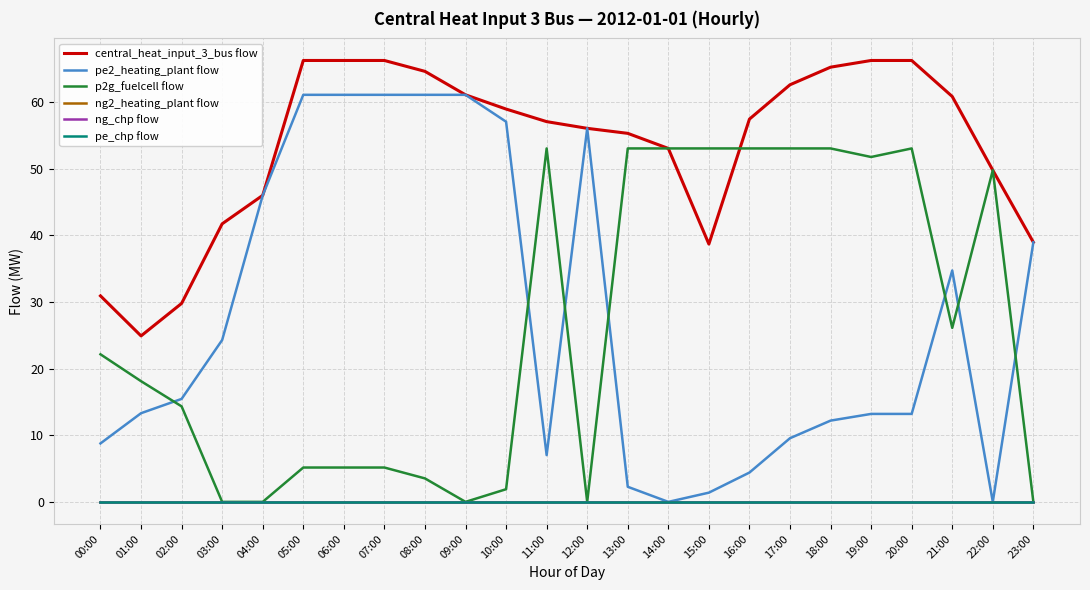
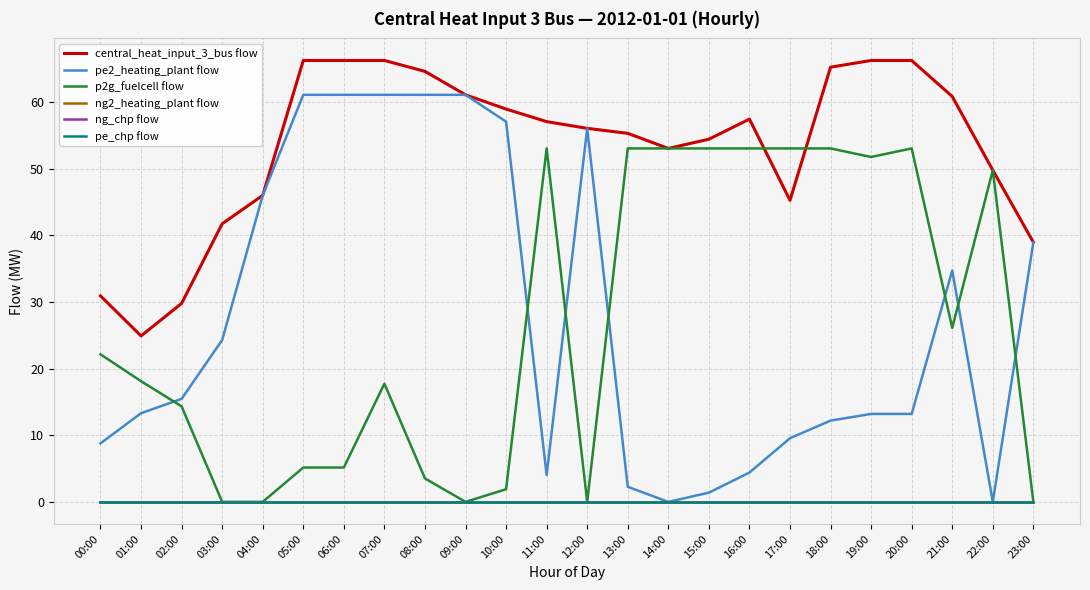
p2g_fuelcell flow, 07:00: 5 -> 18
pe2_heating_plant flow, 11:00: 7 -> 4
central_heat_input_3_bus flow, 15:00: 39 -> 54
central_heat_input_3_bus flow, 17:00: 63 -> 45
